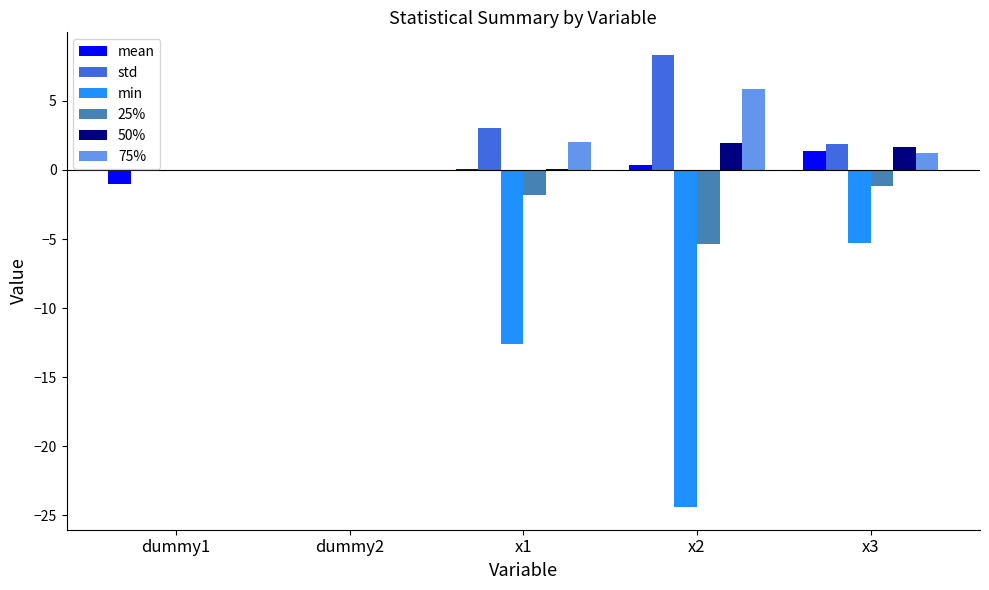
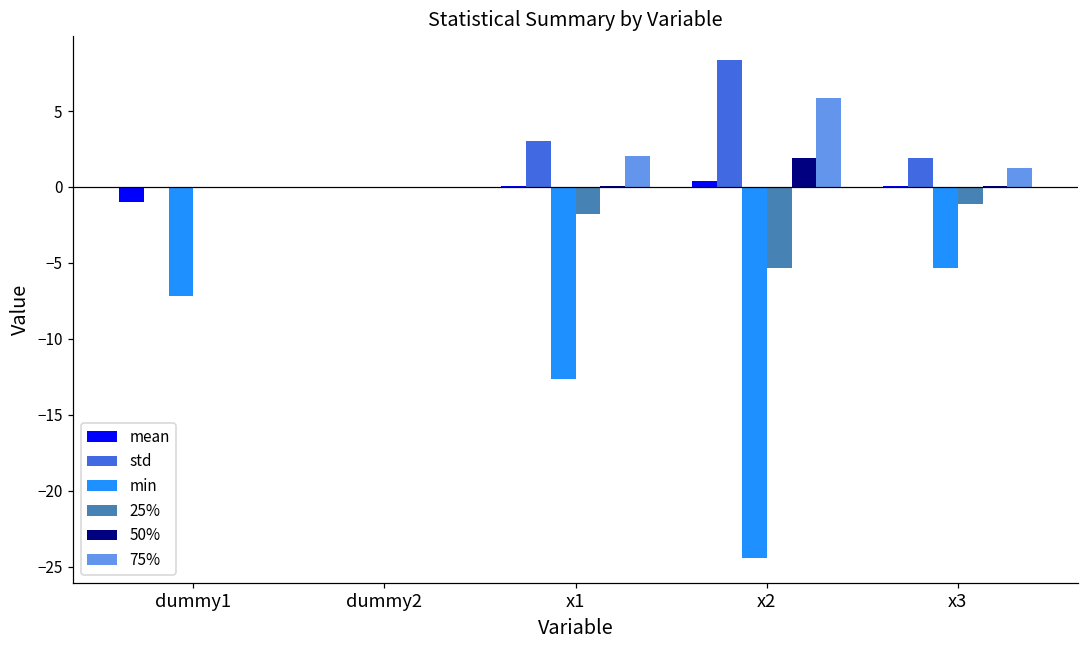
min, dummy1: 0.0 -> -7.2
mean, x3: 1.4 -> 0.1
50%, x3: 1.7 -> 0.0
